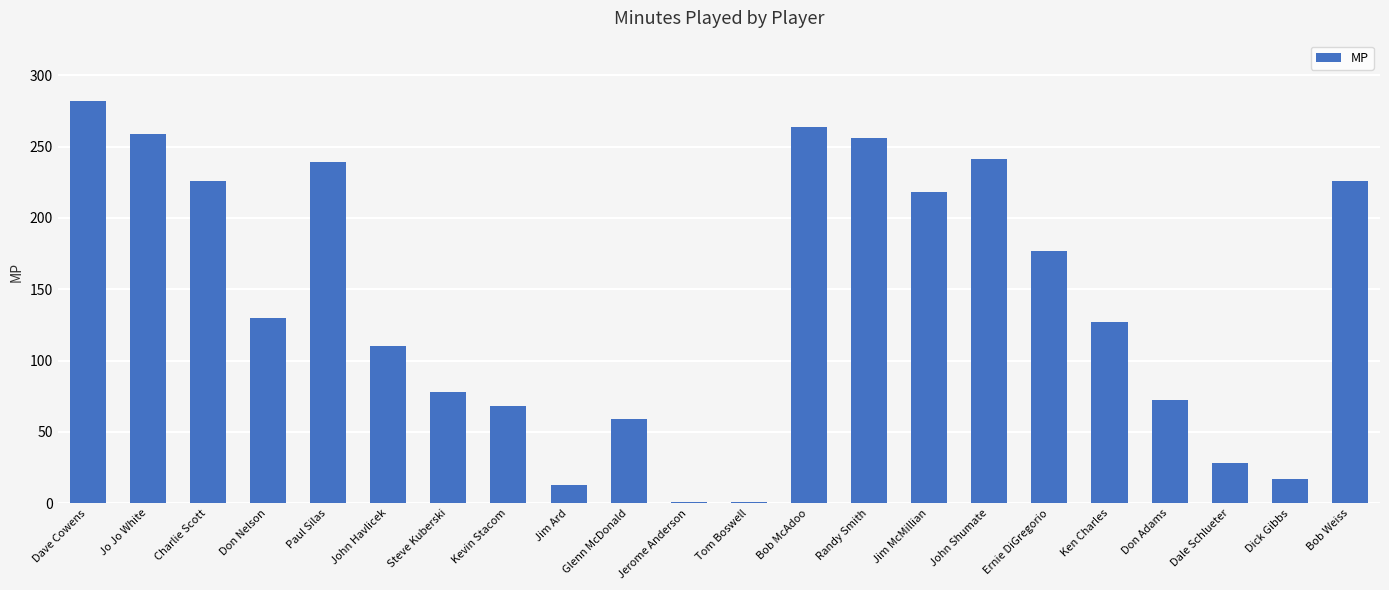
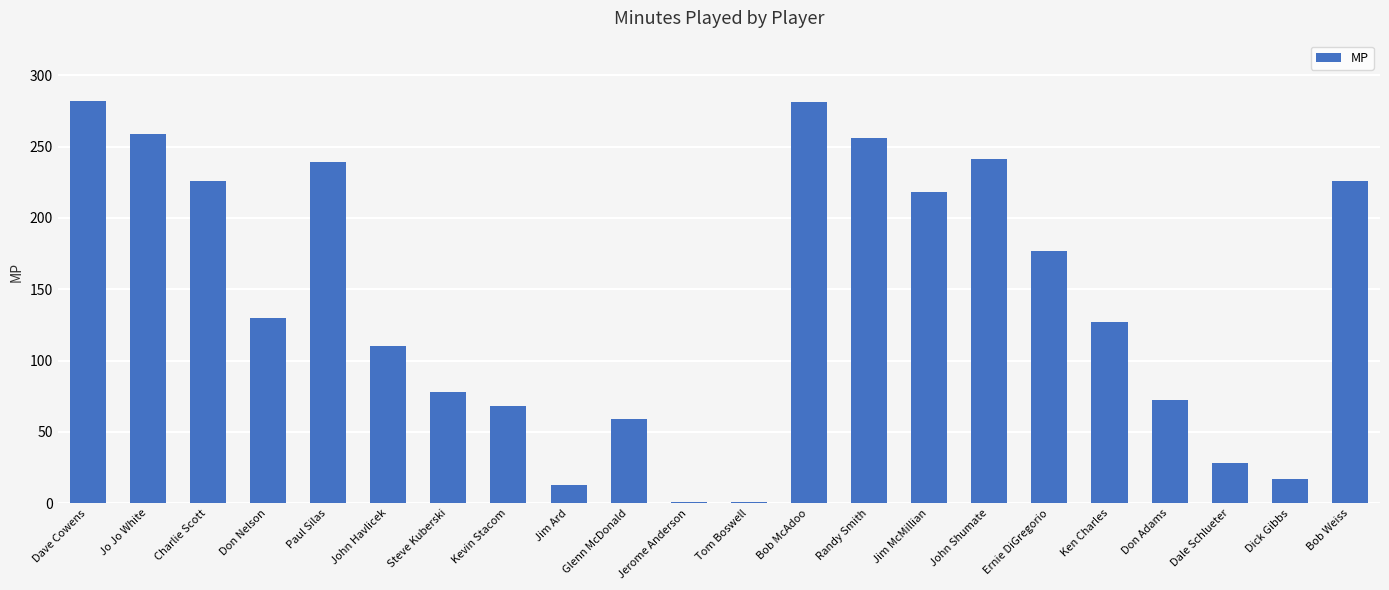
Bob McAdoo: 264 -> 281
